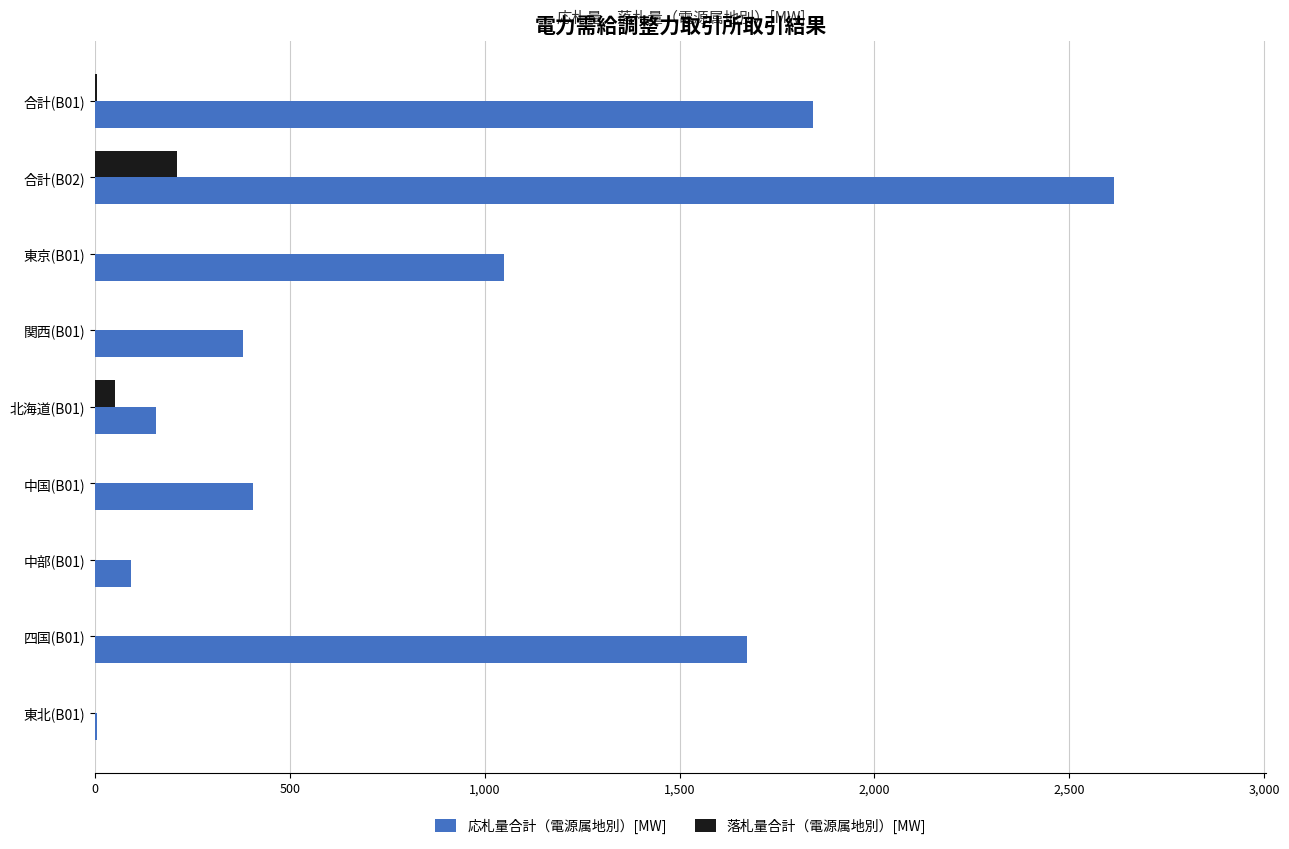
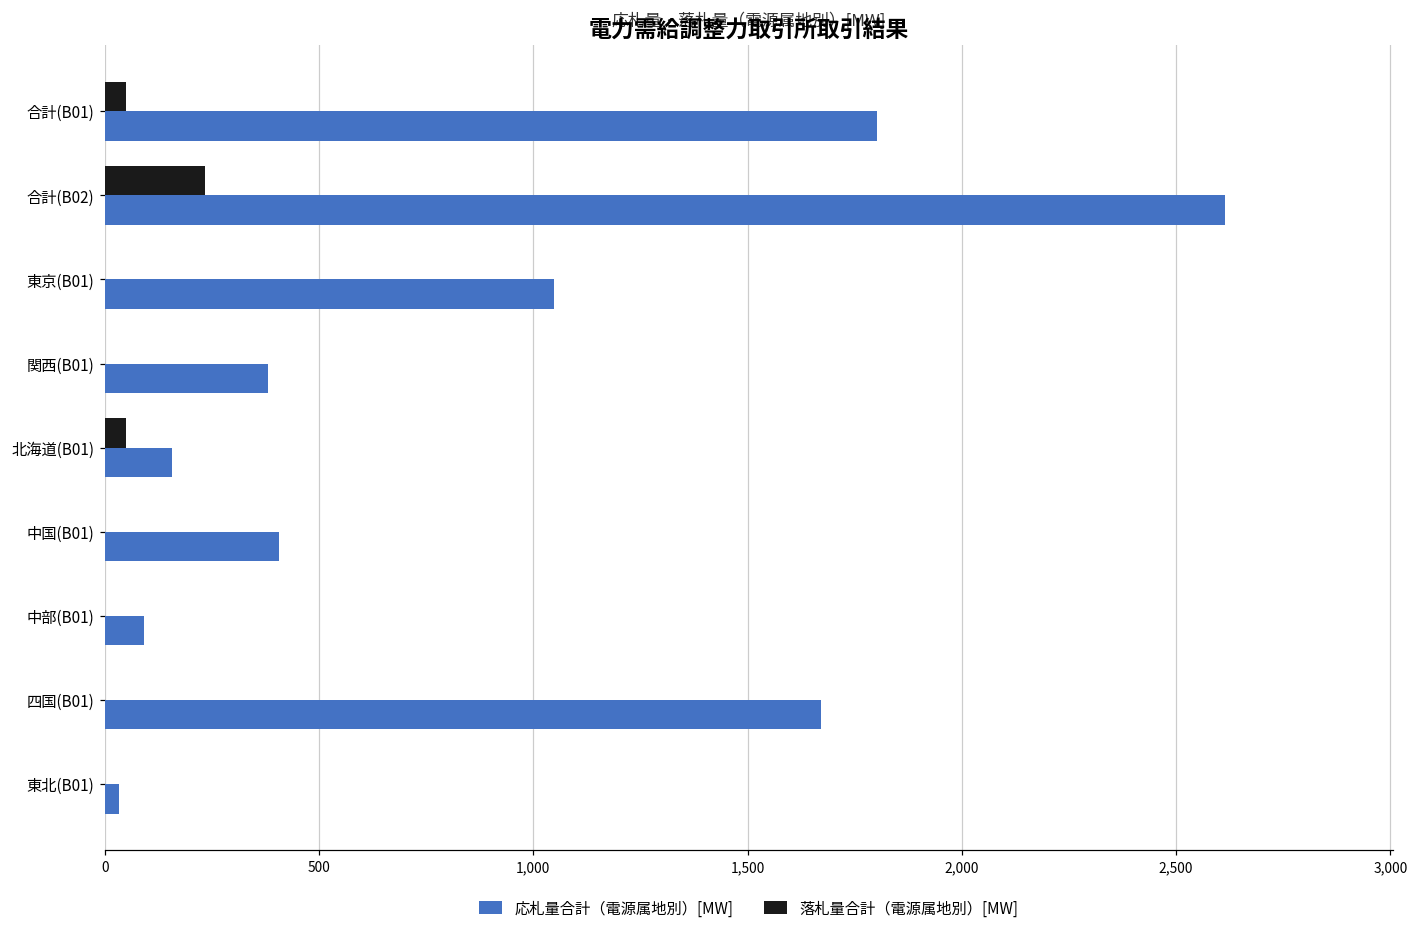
落札量合計（電源属地別）[MW], 合計(B01): 10 -> 50
応札量合計（電源属地別）[MW], 合計(B01): 1,840 -> 1,800
落札量合計（電源属地別）[MW], 合計(B02): 210 -> 230
応札量合計（電源属地別）[MW], 東北(B01): 10 -> 30
